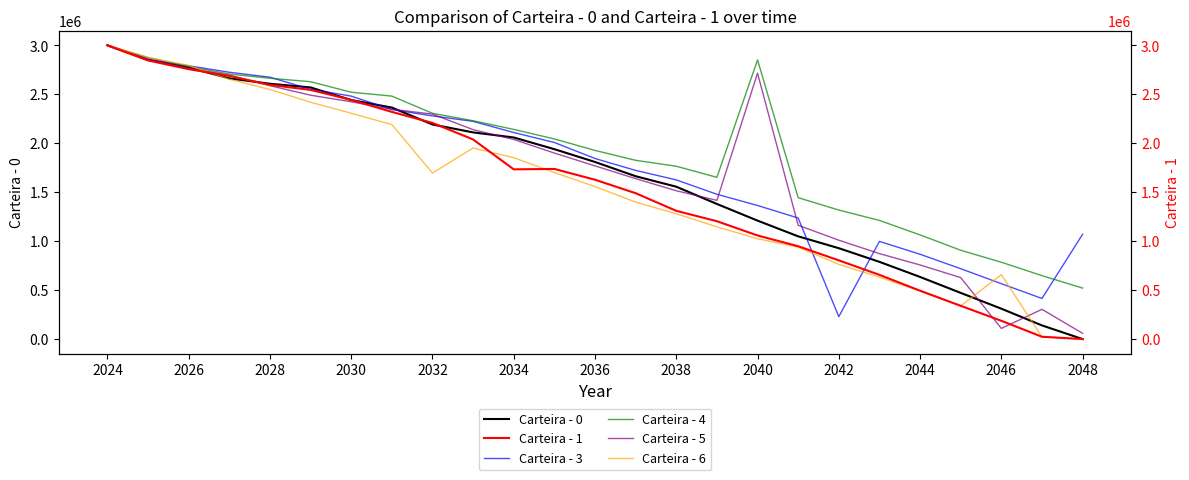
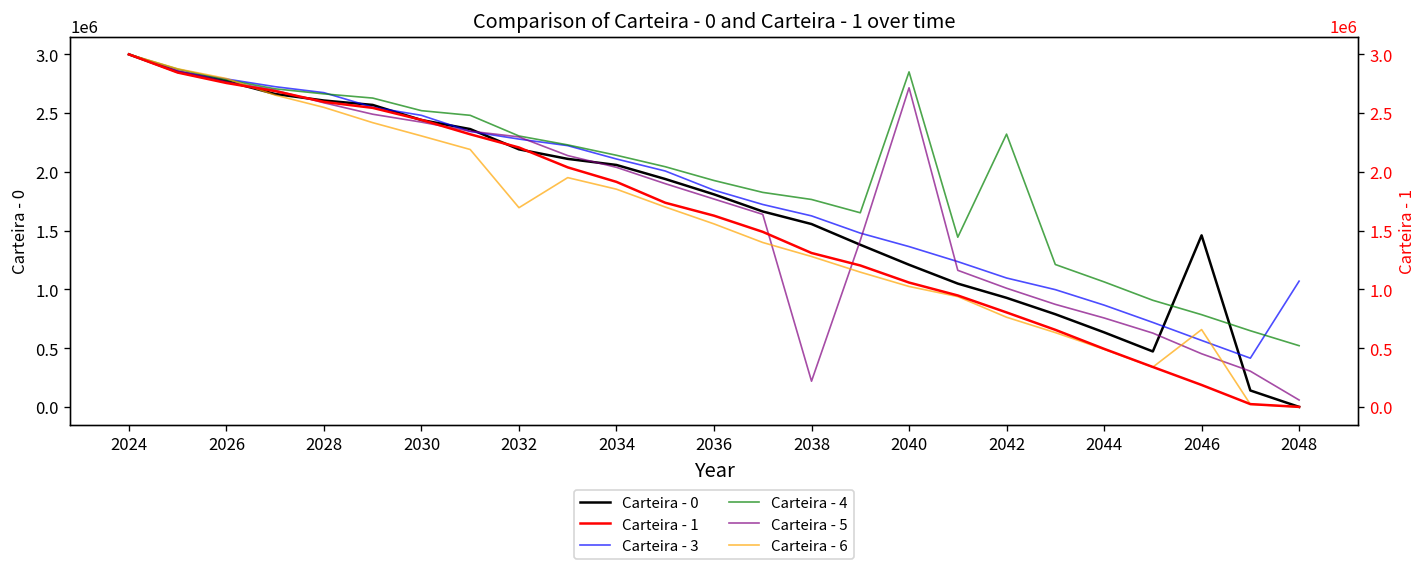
Carteira - 5, 2038: 1500000 -> 200000
Carteira - 3, 2042: 200000 -> 1100000
Carteira - 4, 2042: 1300000 -> 2300000
Carteira - 0, 2046: 300000 -> 1500000
Carteira - 5, 2046: 100000 -> 500000
Carteira - 1, 2034: 1700000 -> 1900000
